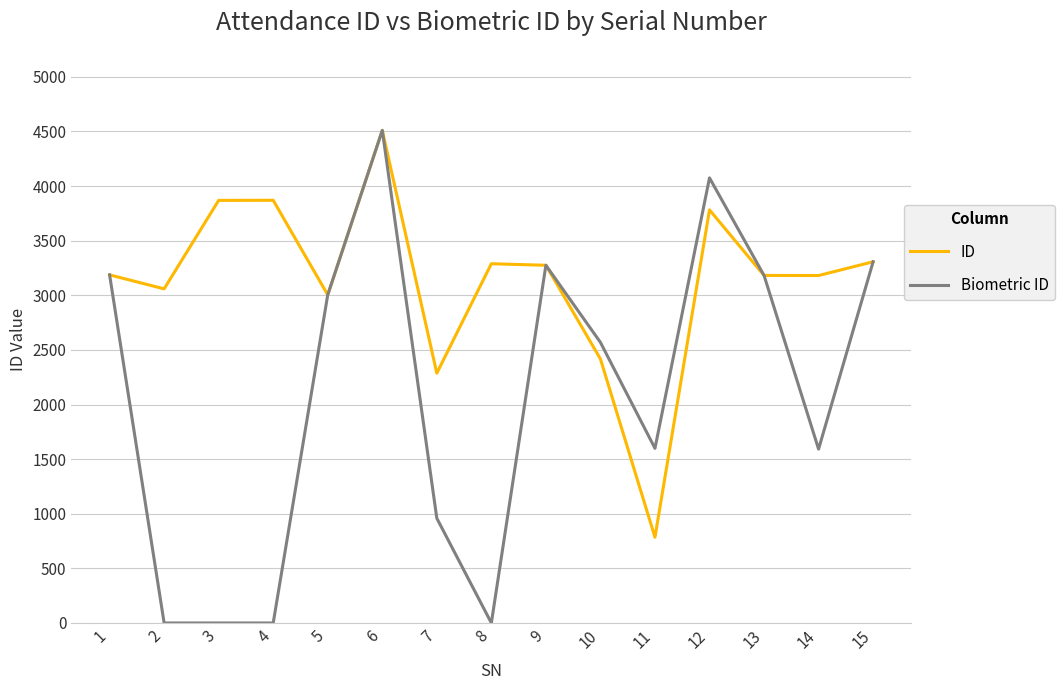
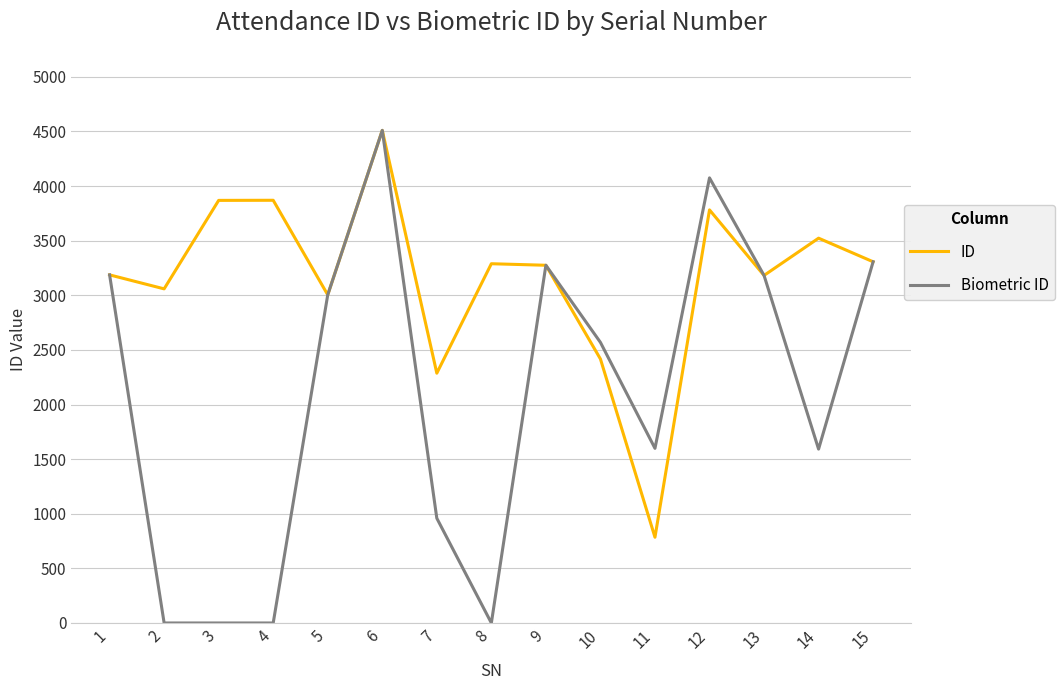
ID, 14: 3180 -> 3520
